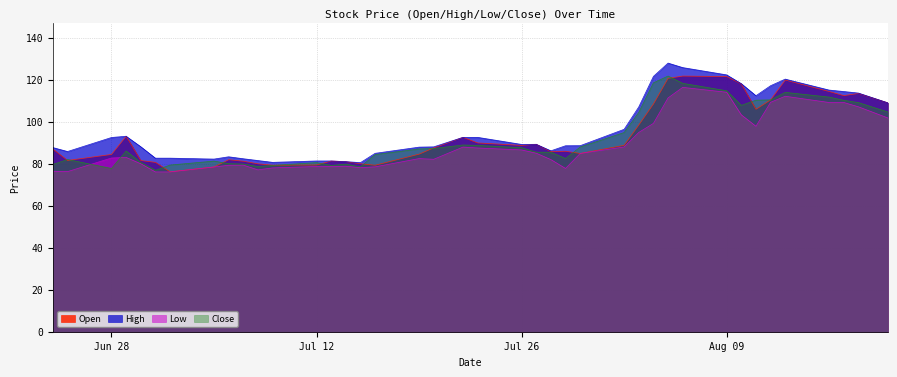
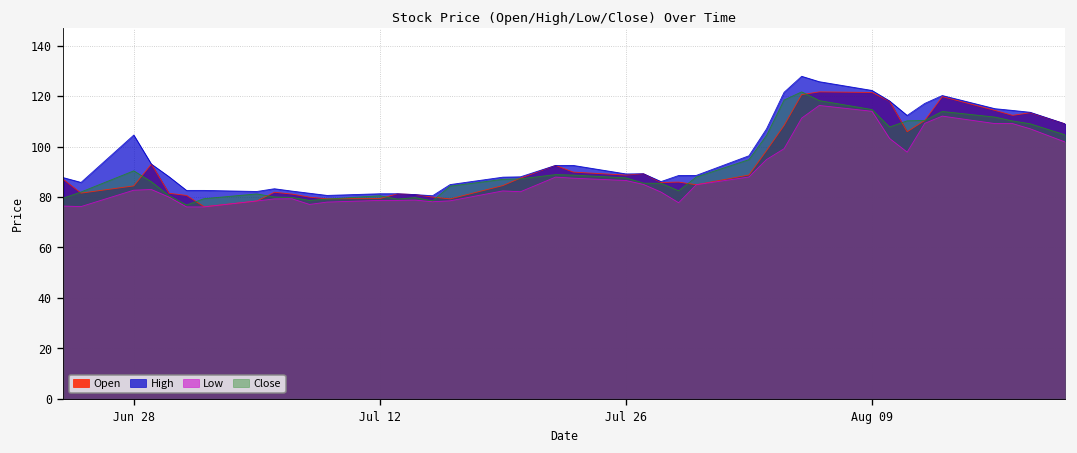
High, Jun 28: 92 -> 105
Close, Jun 28: 78 -> 90
